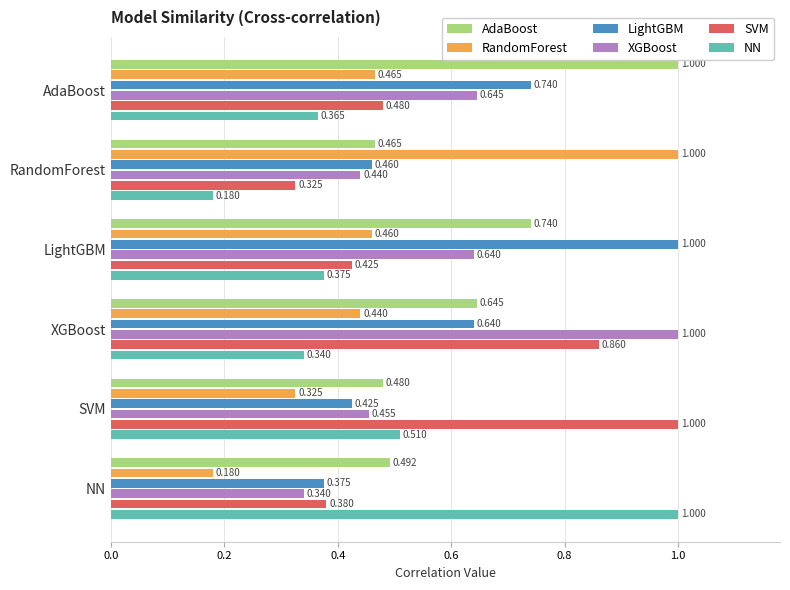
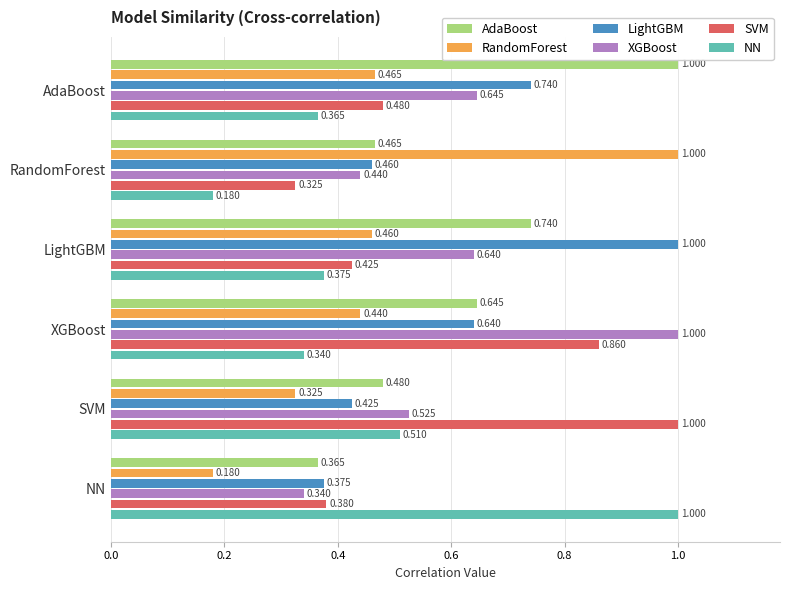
XGBoost, SVM: 0.455 -> 0.525
AdaBoost, NN: 0.492 -> 0.365
